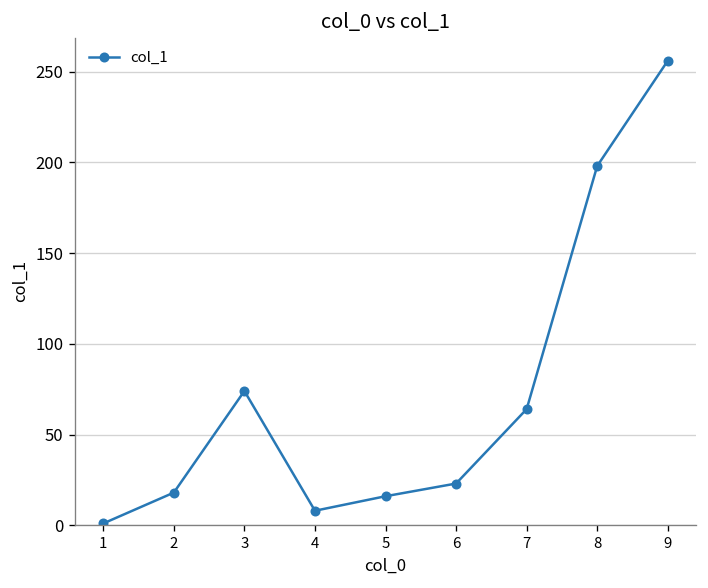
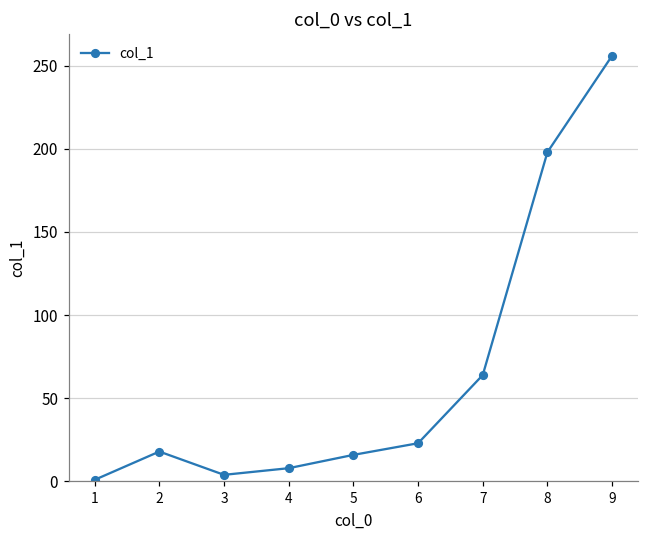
3: 74 -> 4
